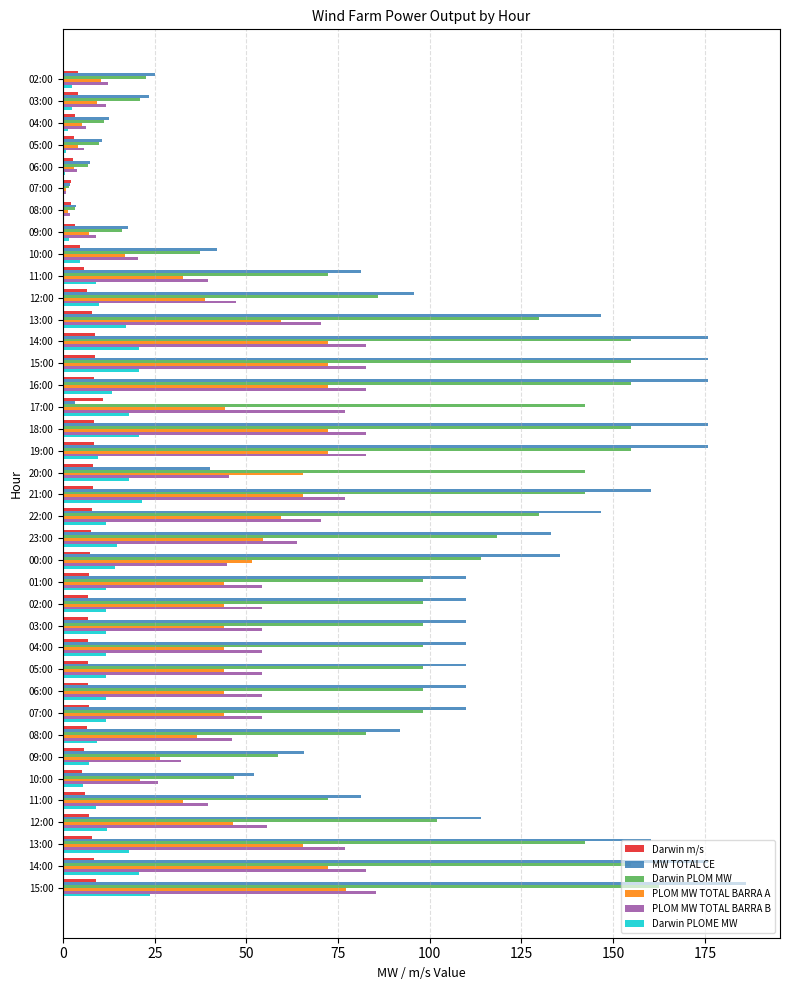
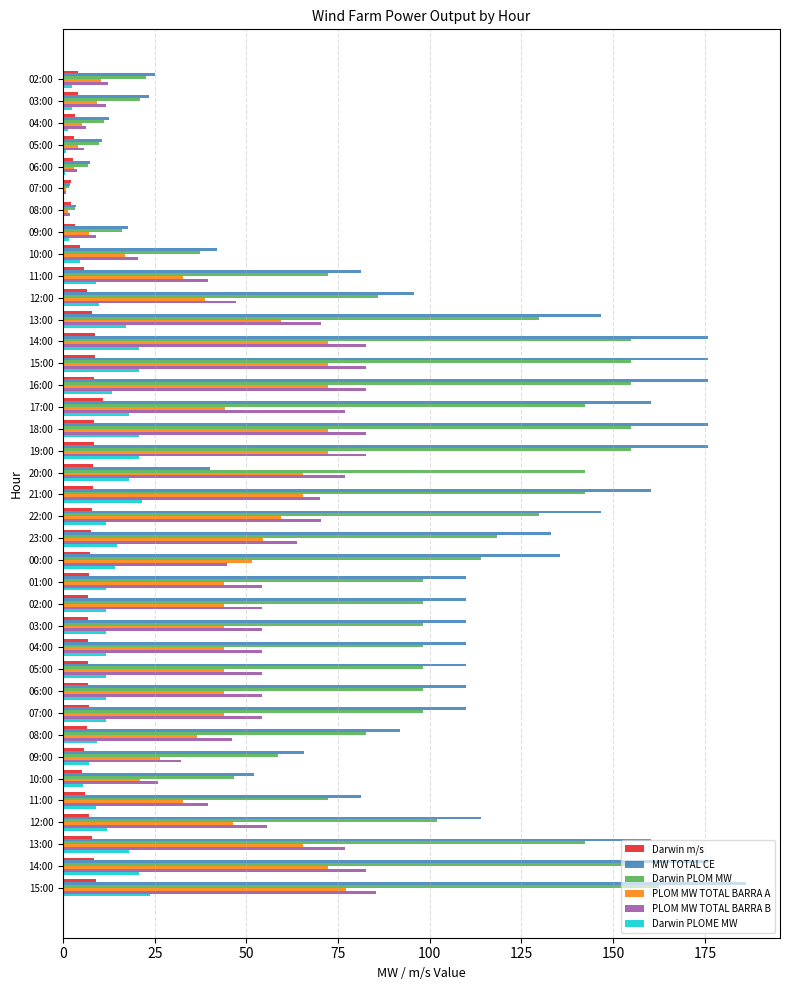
MW TOTAL CE, 17:00: 3 -> 160
Darwin PLOME MW, 19:00: 10 -> 21
PLOM MW TOTAL BARRA B, 20:00: 45 -> 77
PLOM MW TOTAL BARRA B, 21:00: 77 -> 70
